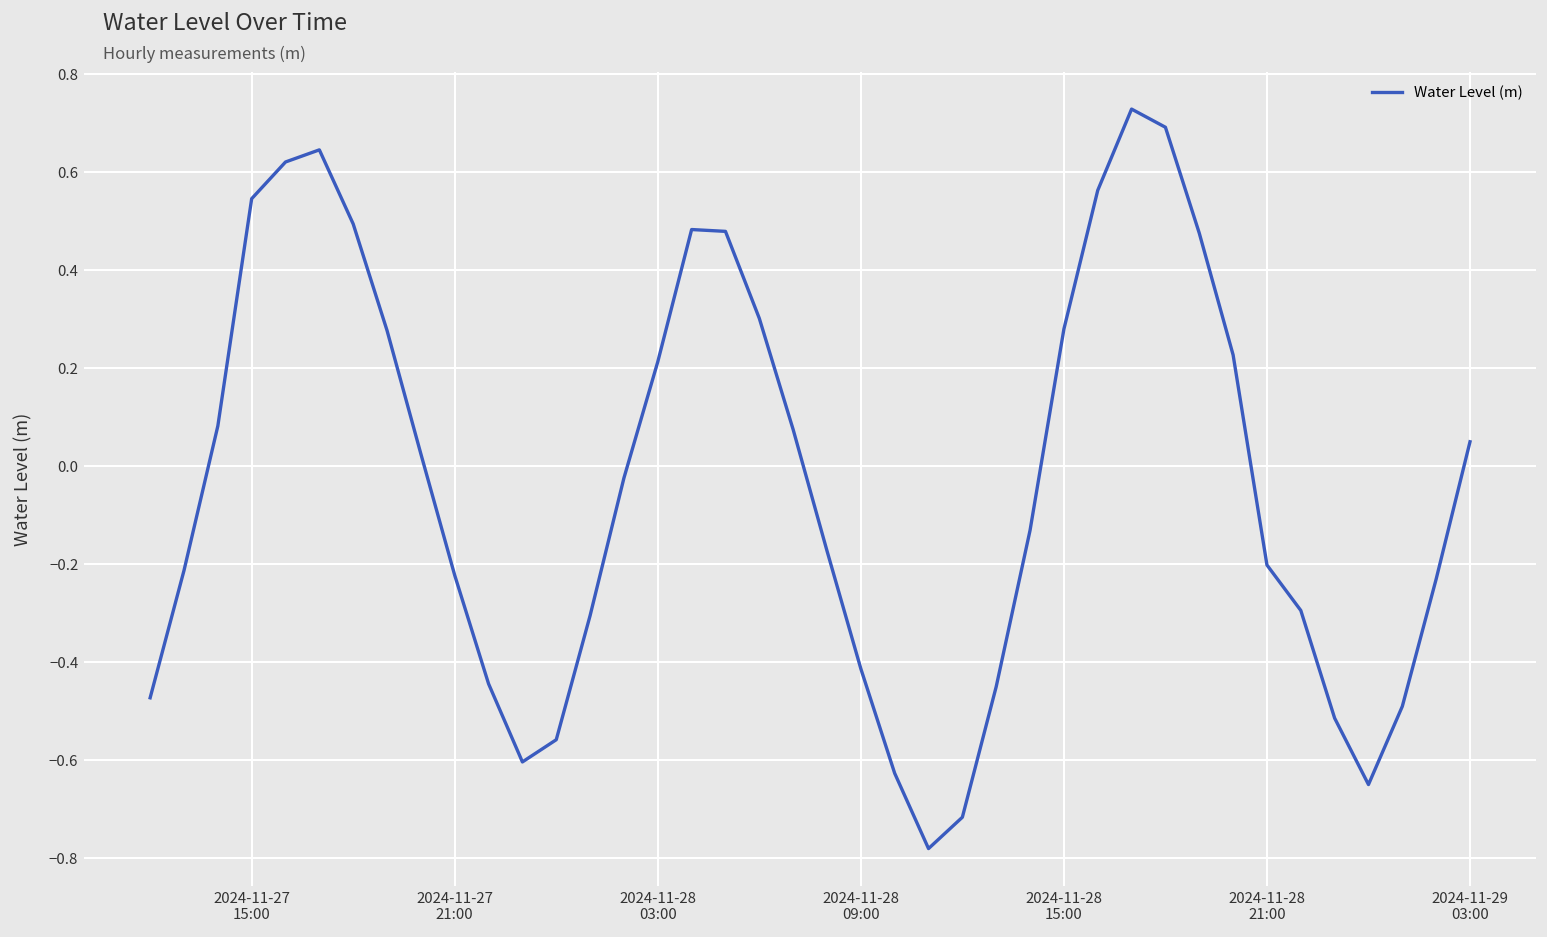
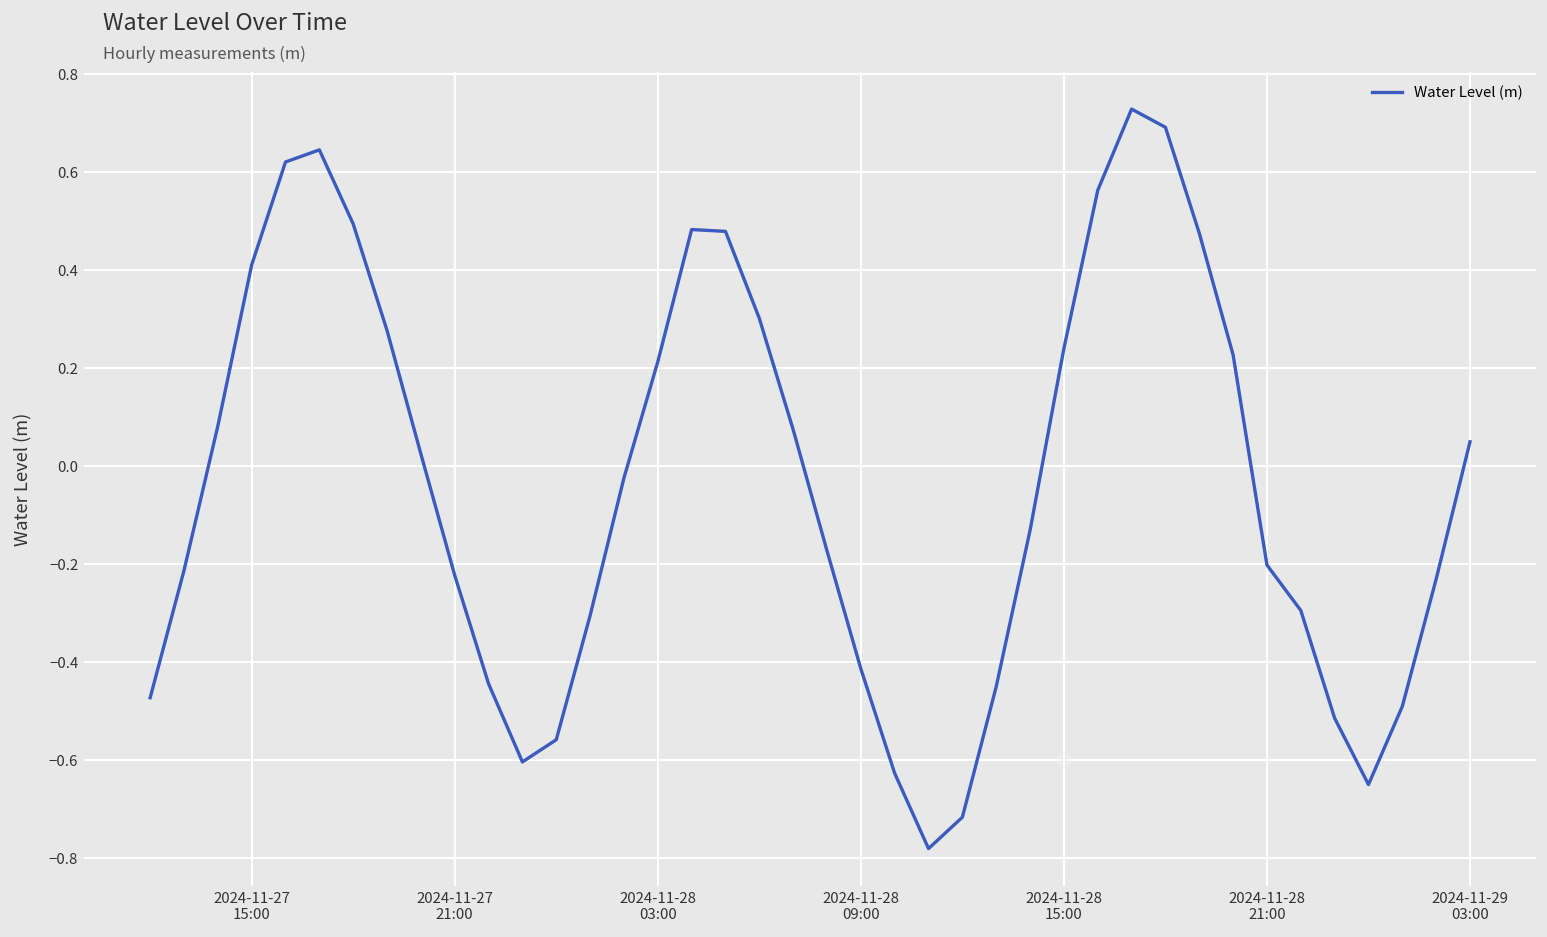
2024-11-27 15:00: 0.55 -> 0.41
2024-11-28 15:00: 0.28 -> 0.24
